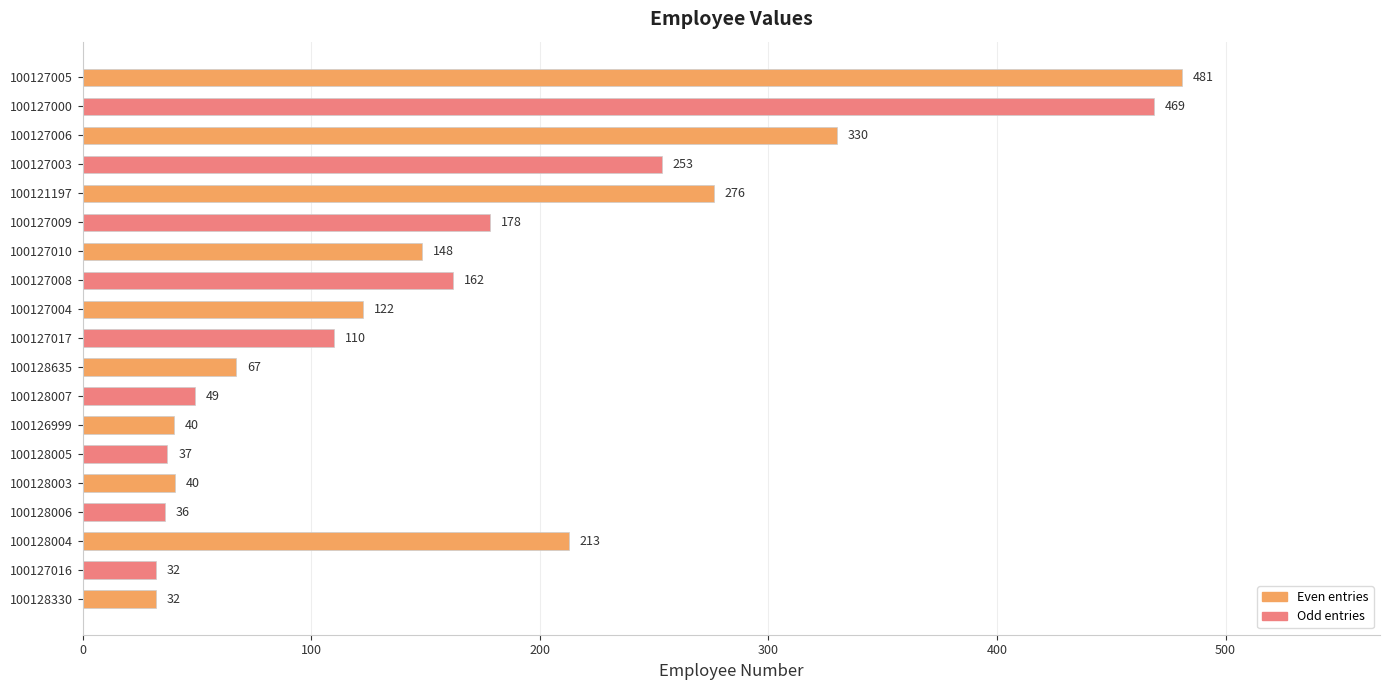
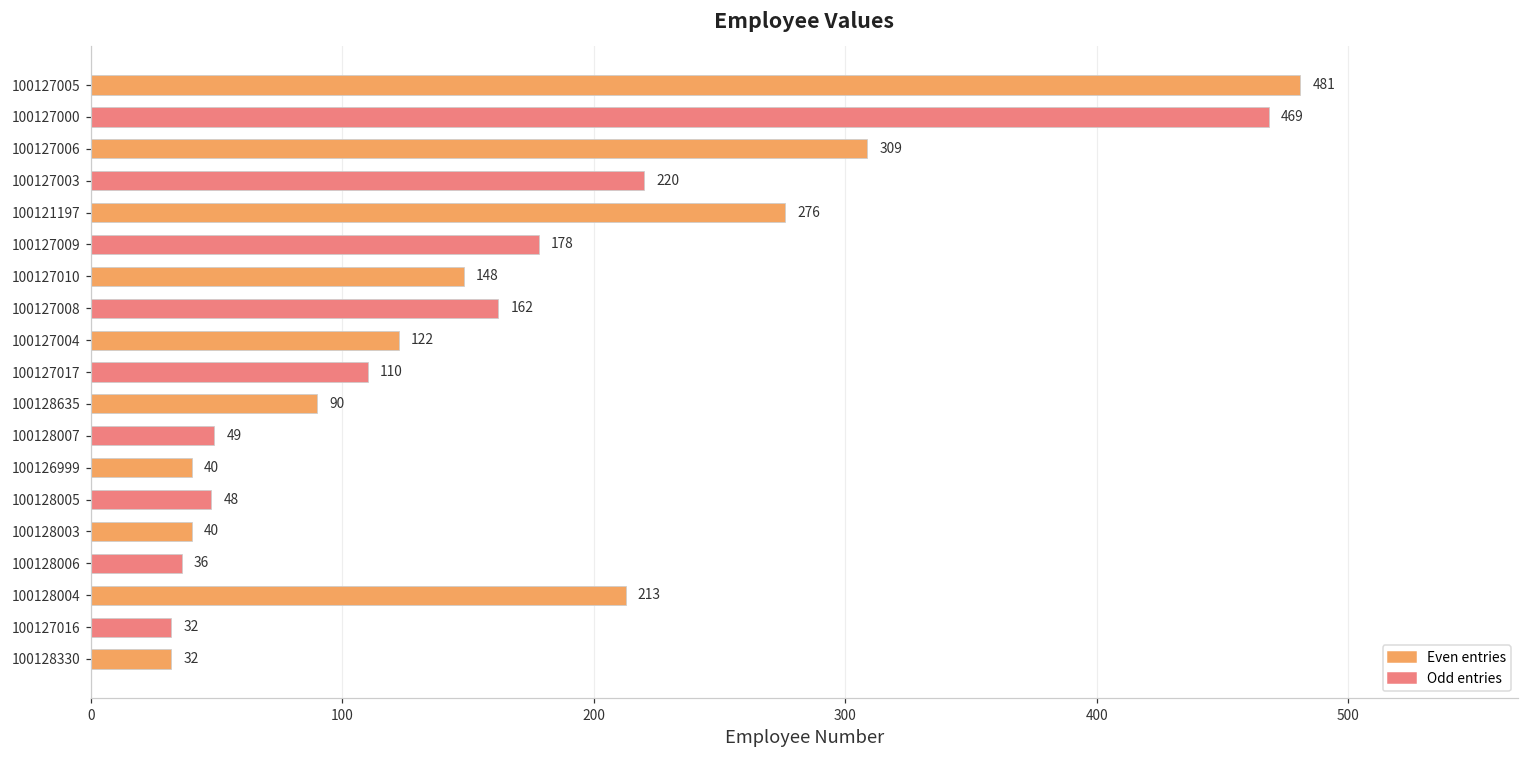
100127006: 330 -> 309
100127003: 253 -> 220
100128635: 67 -> 90
100128005: 37 -> 48
